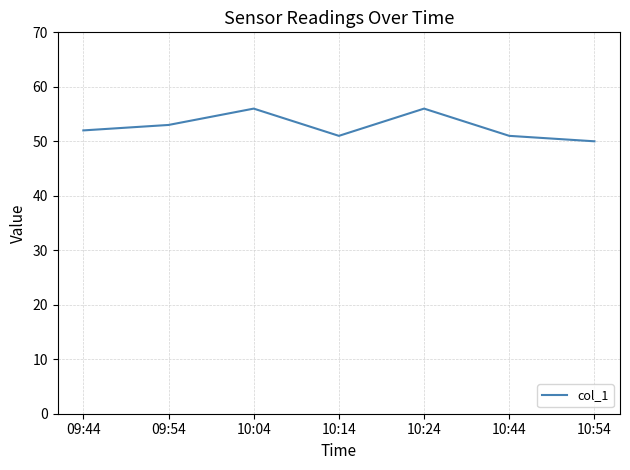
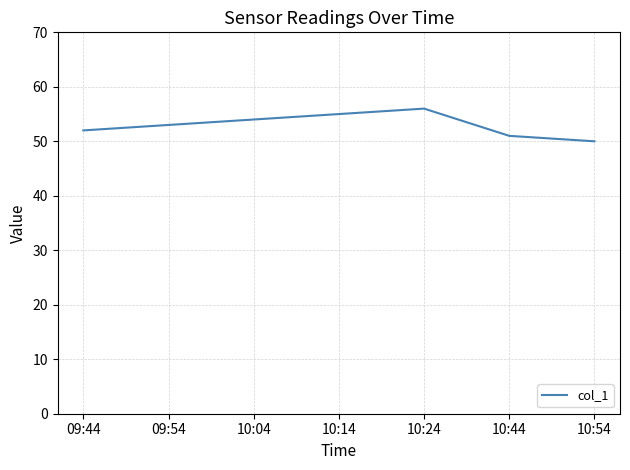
10:04: 56 -> 54
10:14: 51 -> 55
